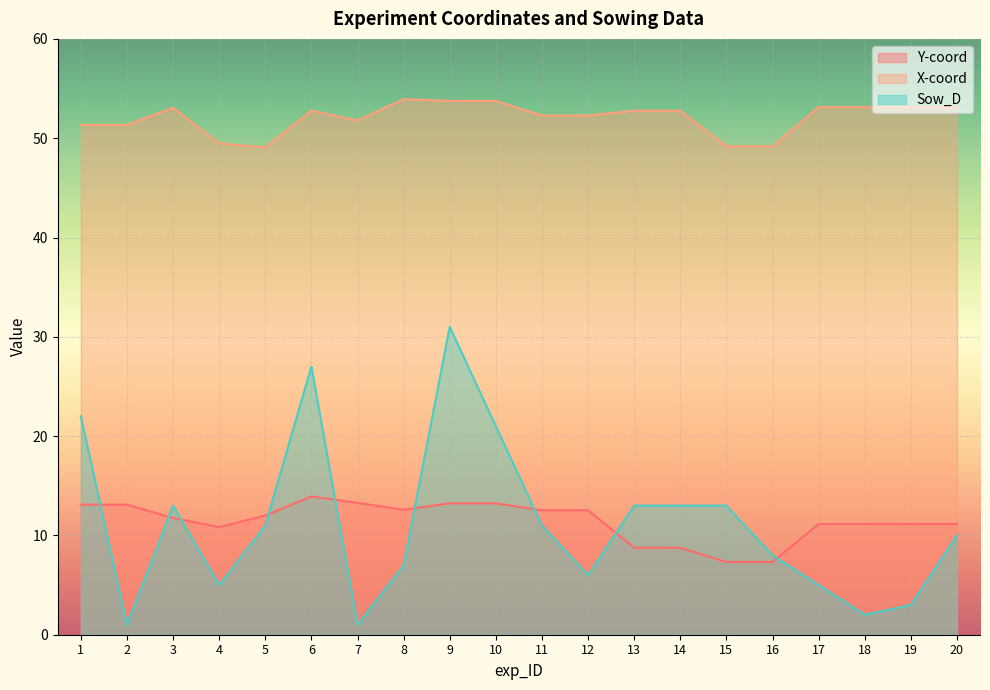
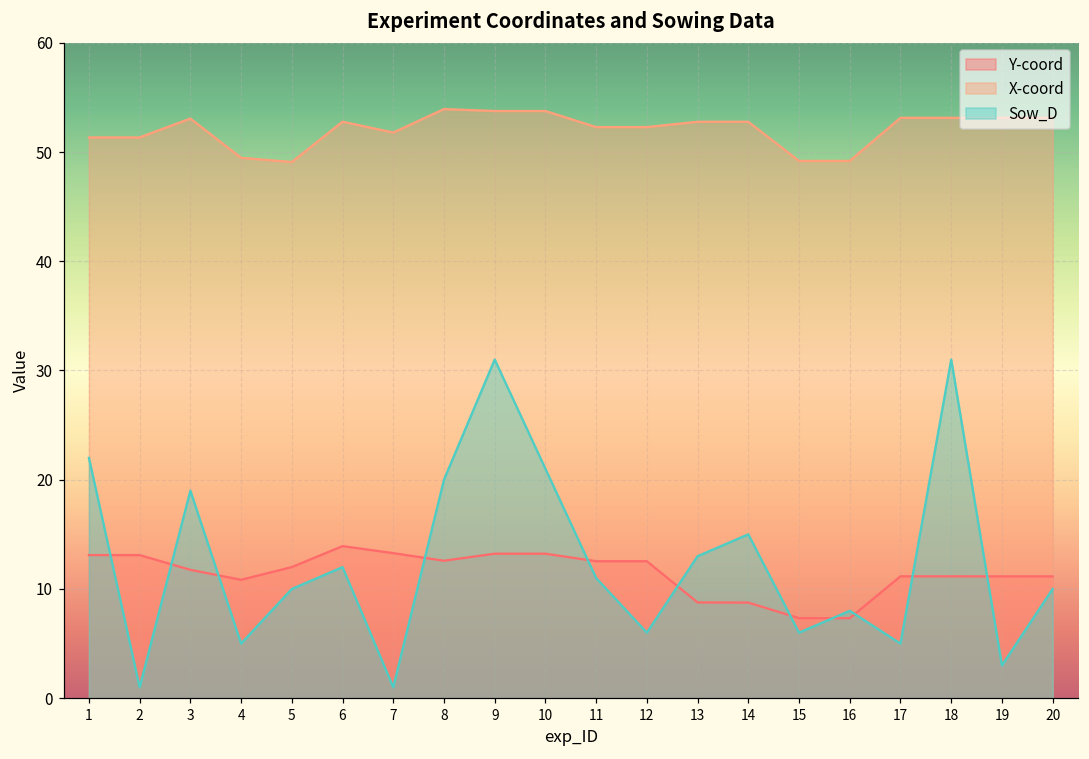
Sow_D, 3: 13 -> 19
Sow_D, 5: 11 -> 10
Sow_D, 6: 27 -> 12
Sow_D, 8: 7 -> 20
Sow_D, 14: 13 -> 15
Sow_D, 15: 13 -> 6
Sow_D, 18: 2 -> 31
